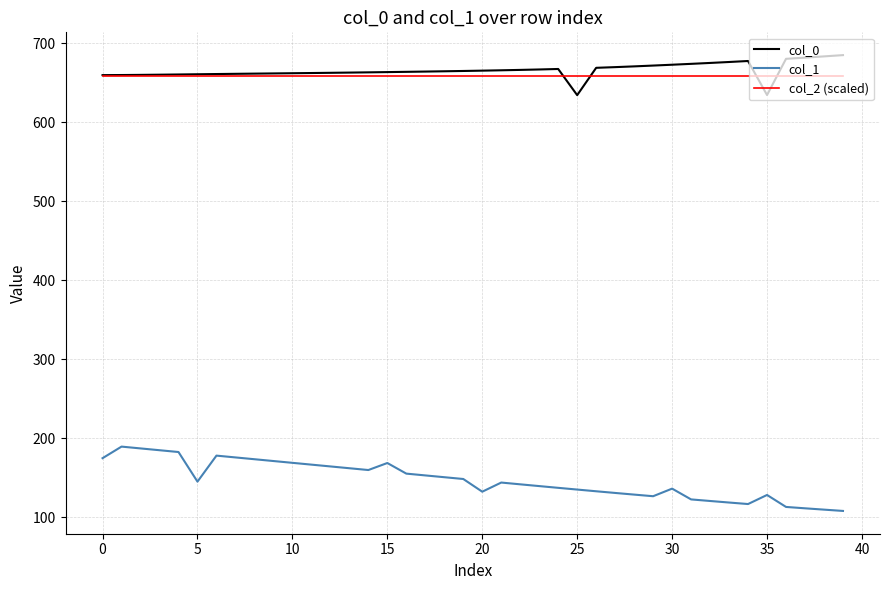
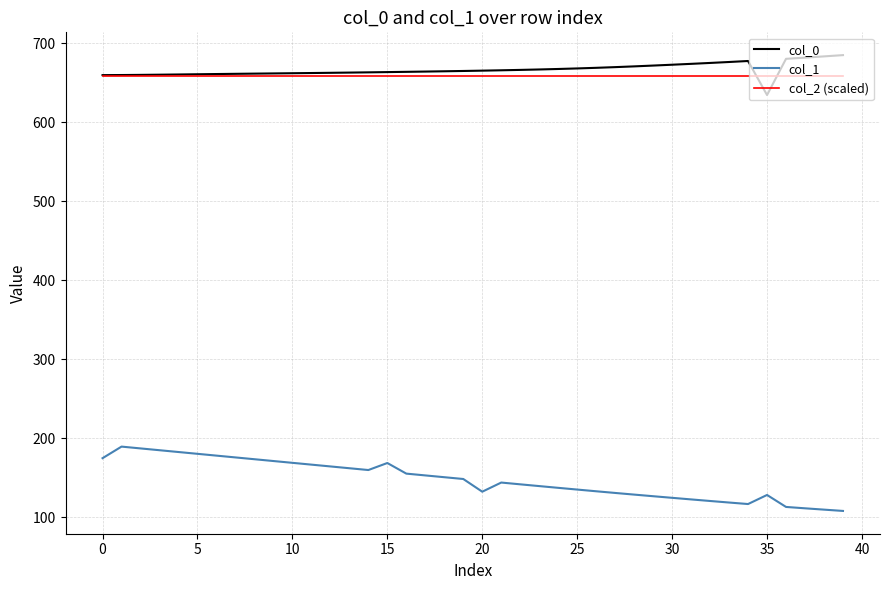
col_1, 5: 150 -> 180
col_0, 25: 630 -> 670
col_1, 30: 140 -> 120
